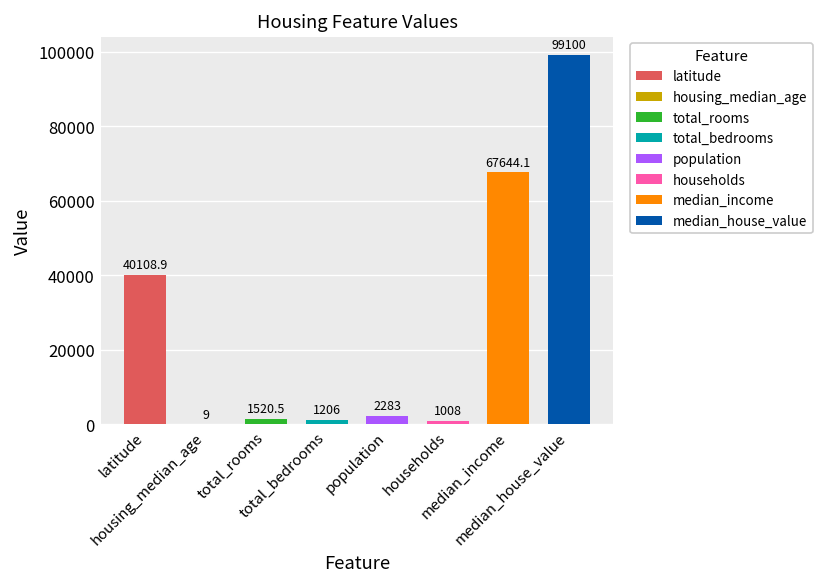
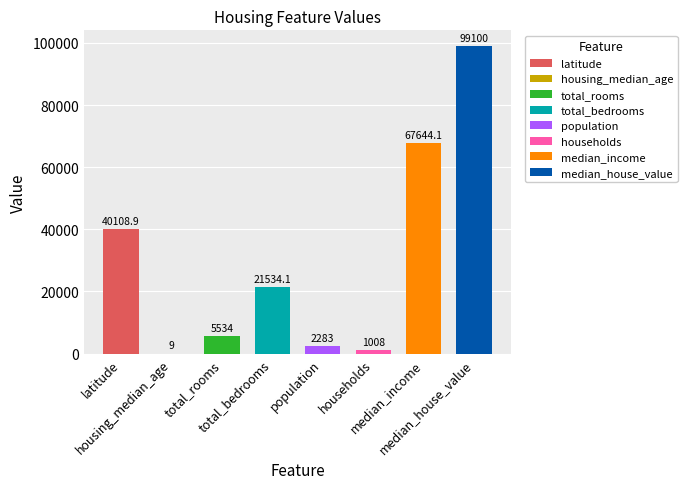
total_rooms: 1520.5 -> 5534
total_bedrooms: 1206 -> 21534.1
